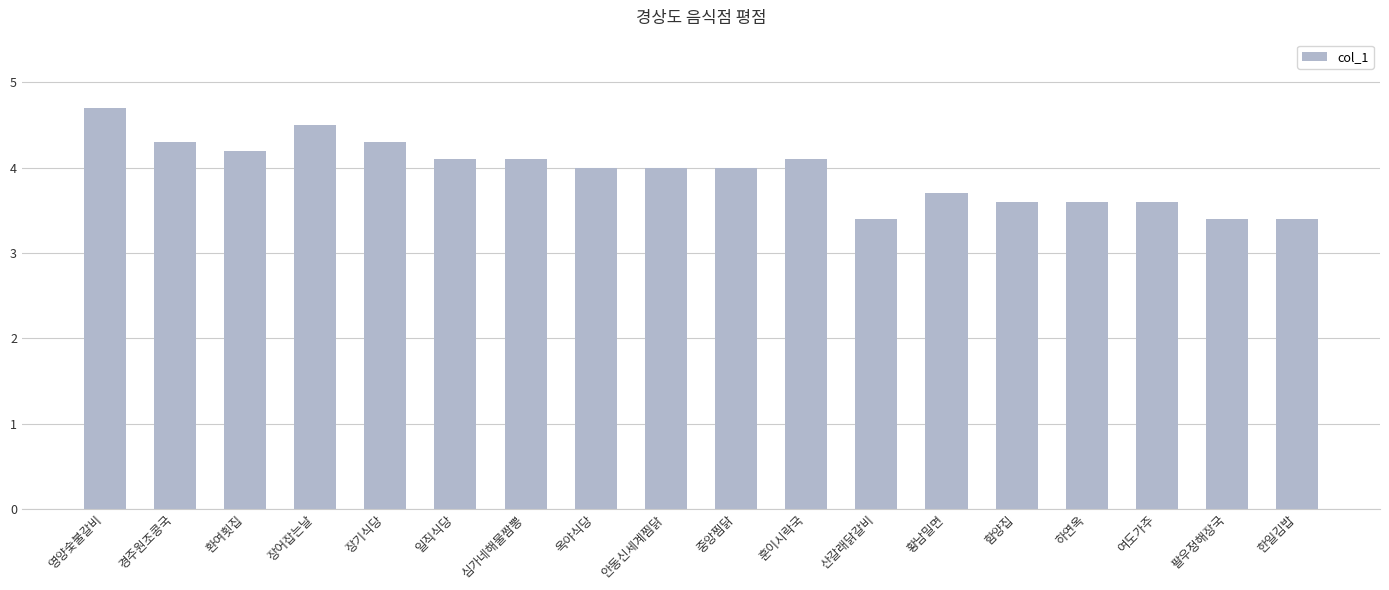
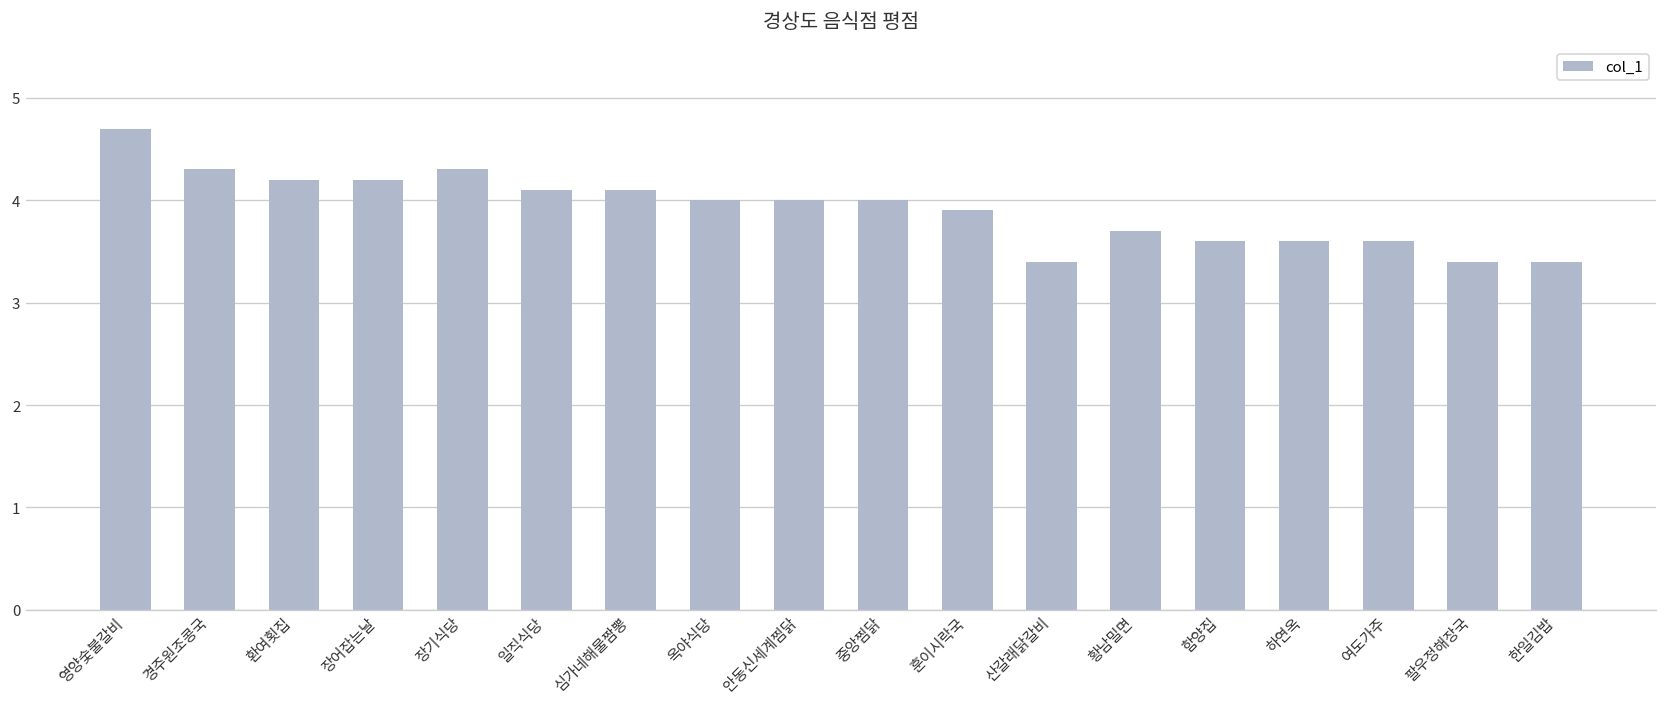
장어잡는날: 4.5 -> 4.2
훈이시락국: 4.1 -> 3.9
